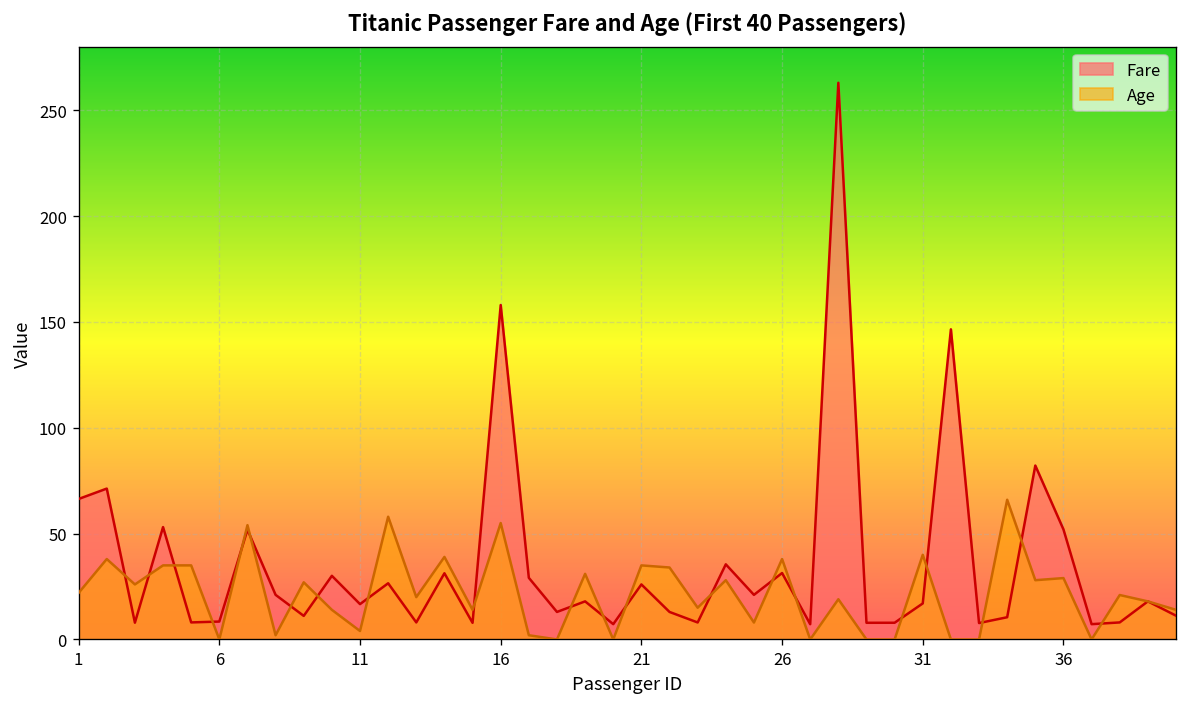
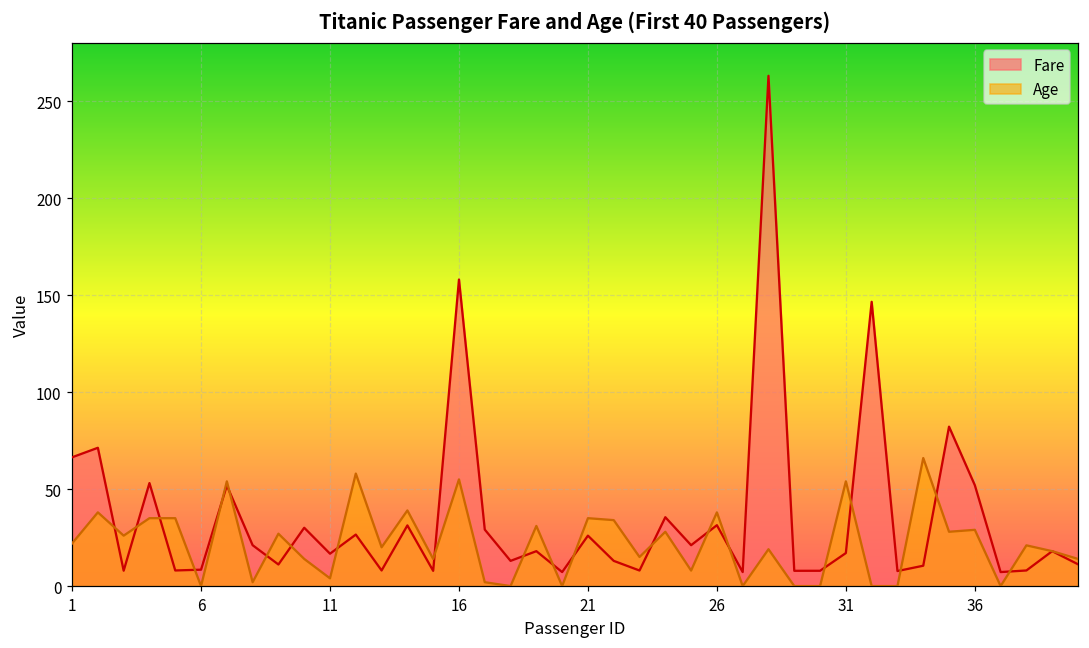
Age, 31: 40 -> 54
